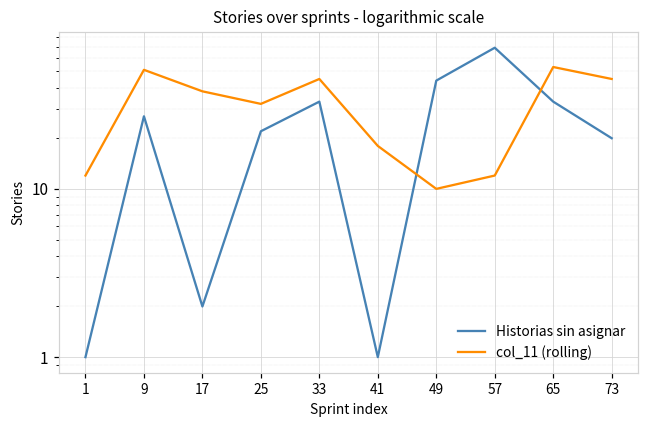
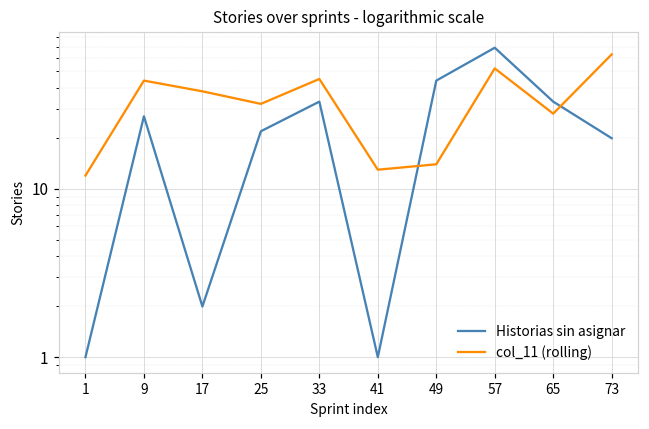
col_11 (rolling), 9: 51 -> 44
col_11 (rolling), 41: 18 -> 13
col_11 (rolling), 49: 10 -> 14
col_11 (rolling), 57: 12 -> 52
col_11 (rolling), 65: 53 -> 28
col_11 (rolling), 73: 45 -> 63
